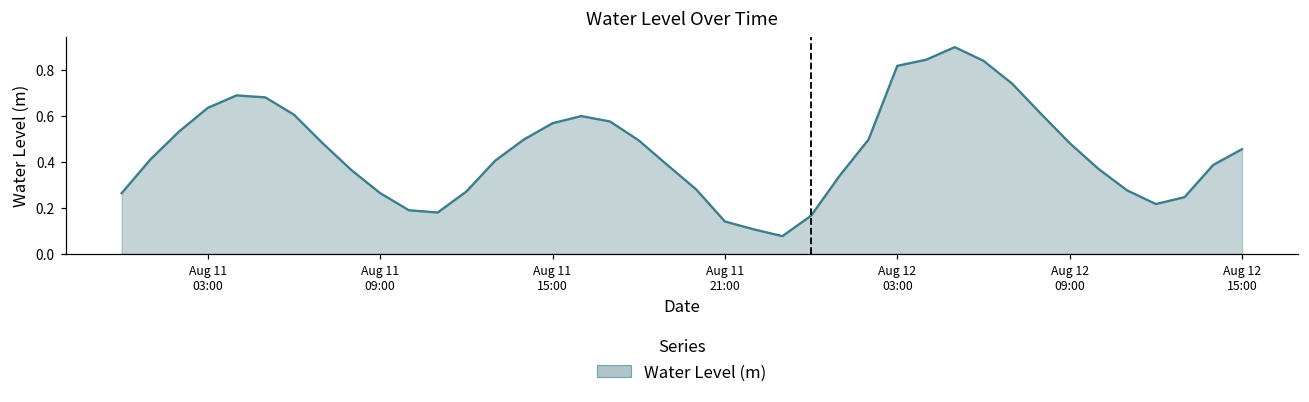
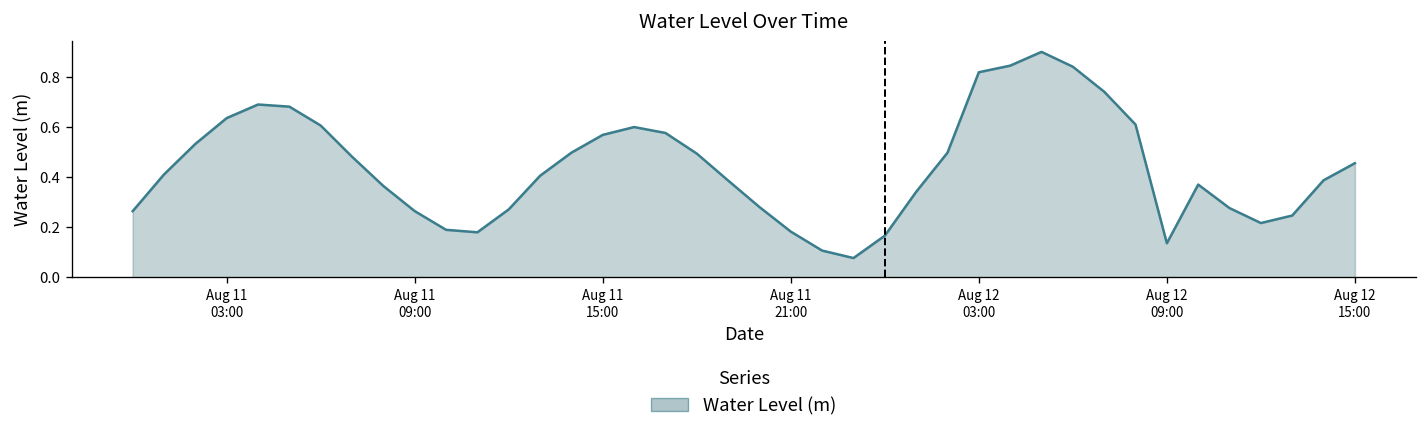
Aug 11 21:00: 0.14 -> 0.18
Aug 12 09:00: 0.48 -> 0.14
